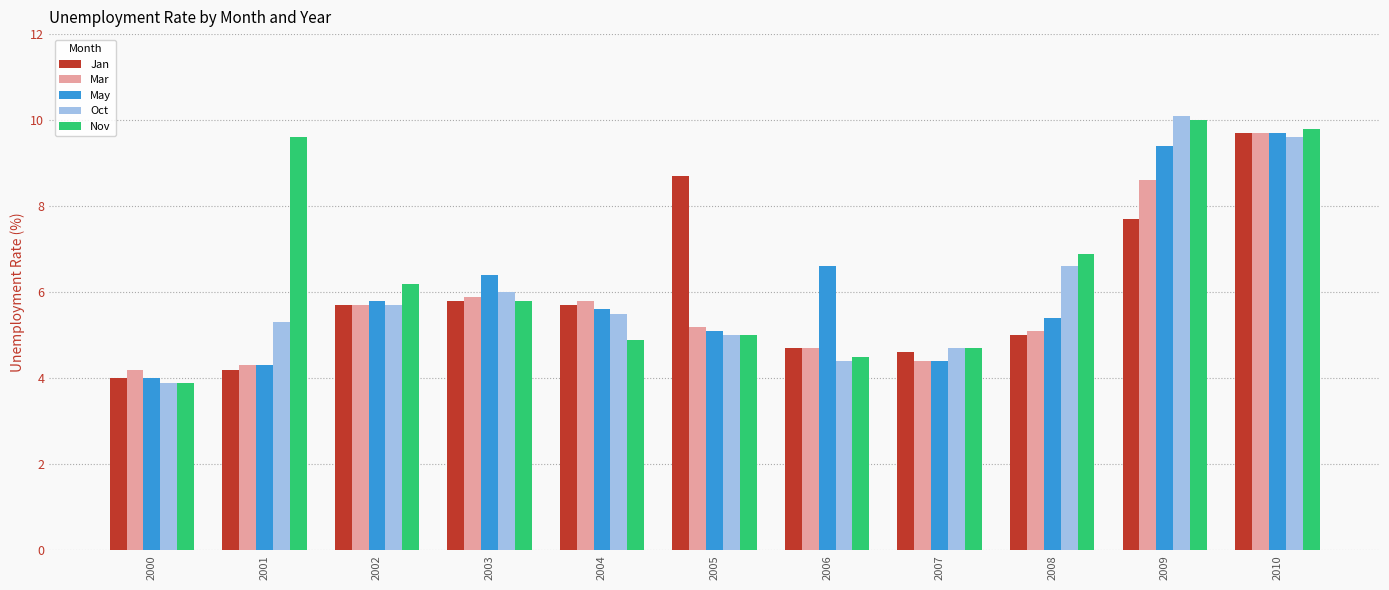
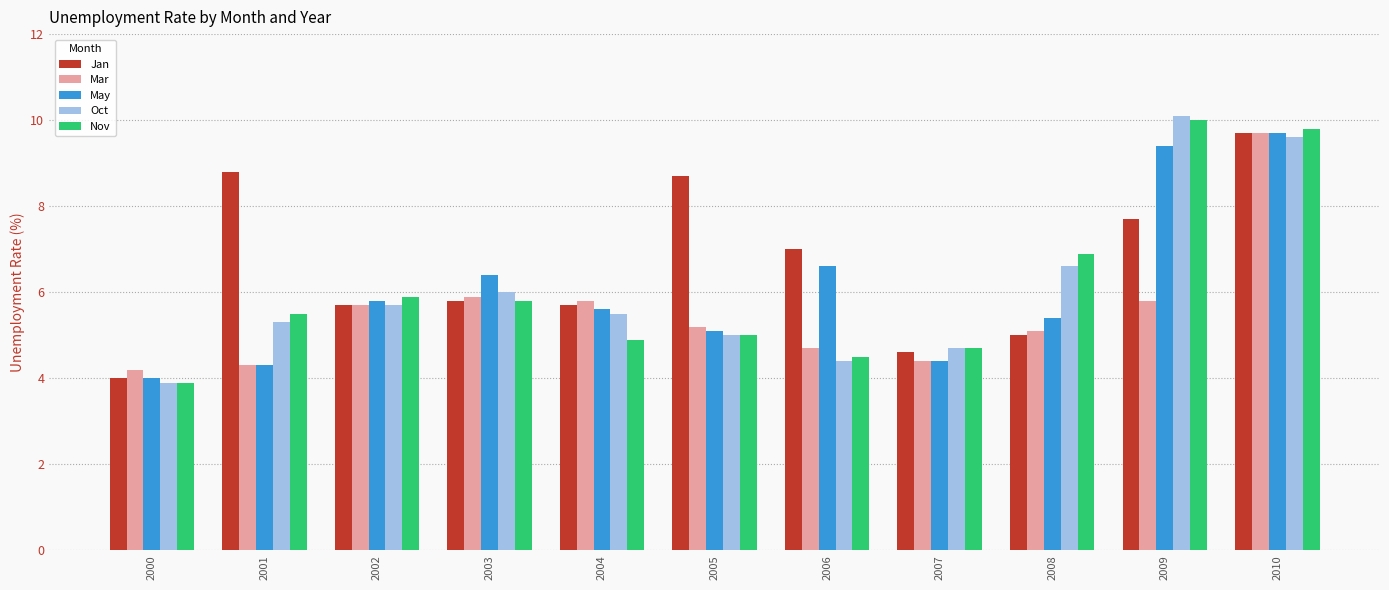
Jan, 2001: 4.2 -> 8.8
Nov, 2001: 9.6 -> 5.5
Nov, 2002: 6.2 -> 5.9
Jan, 2006: 4.7 -> 7.0
Mar, 2009: 8.6 -> 5.8
